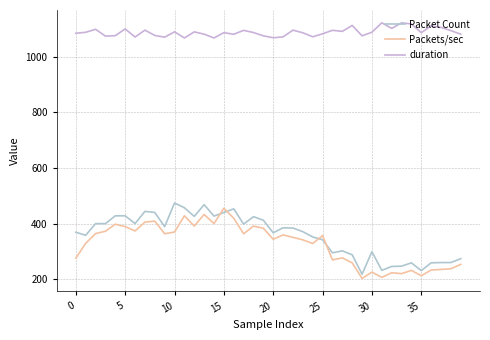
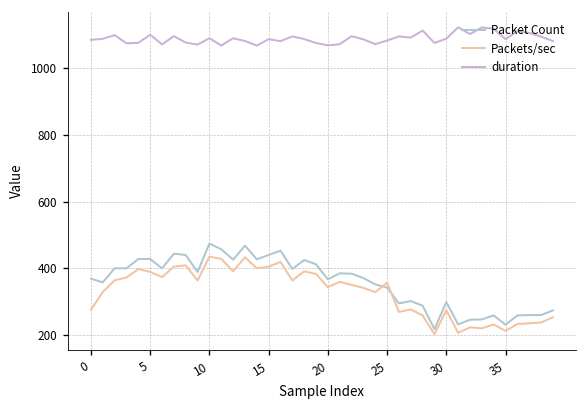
Packets/sec, 10: 370 -> 440
Packets/sec, 15: 460 -> 400
Packets/sec, 30: 230 -> 270
